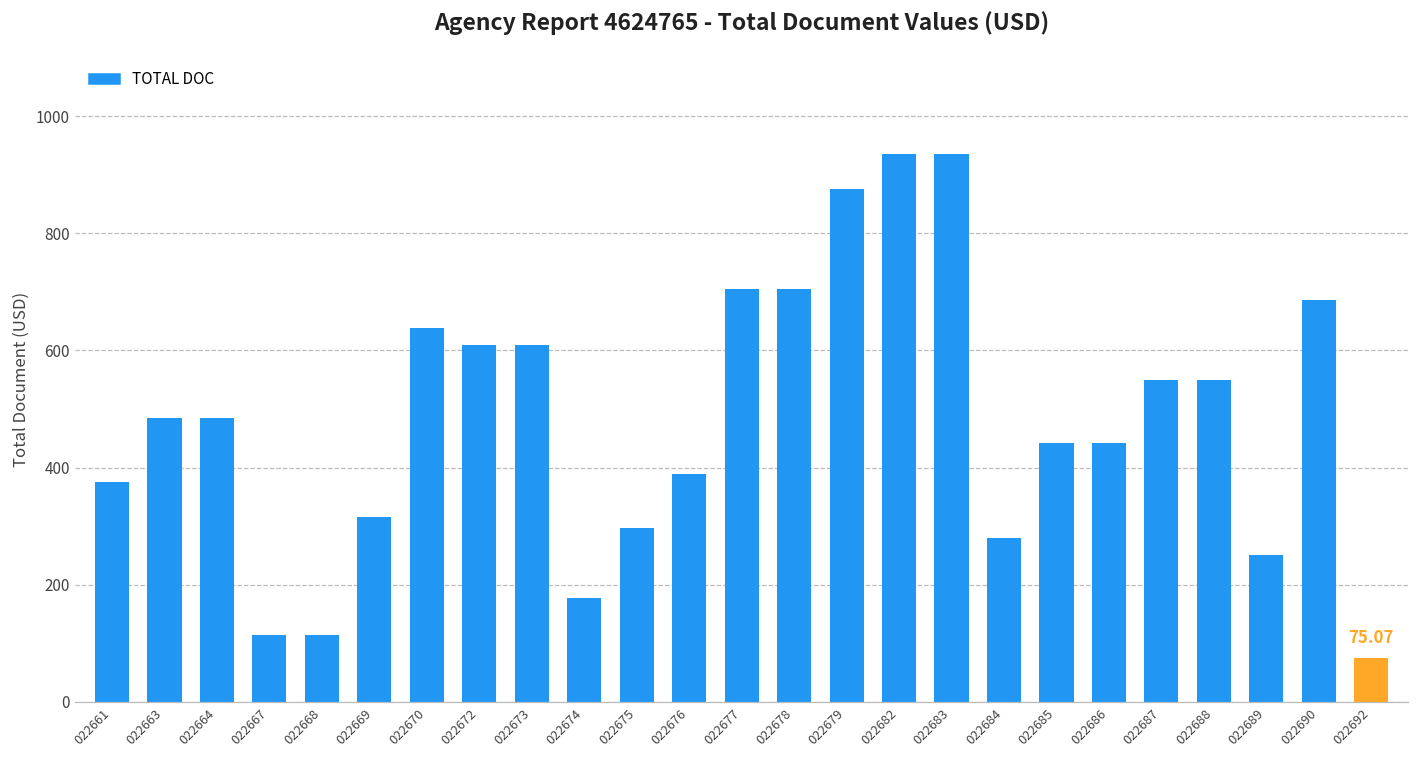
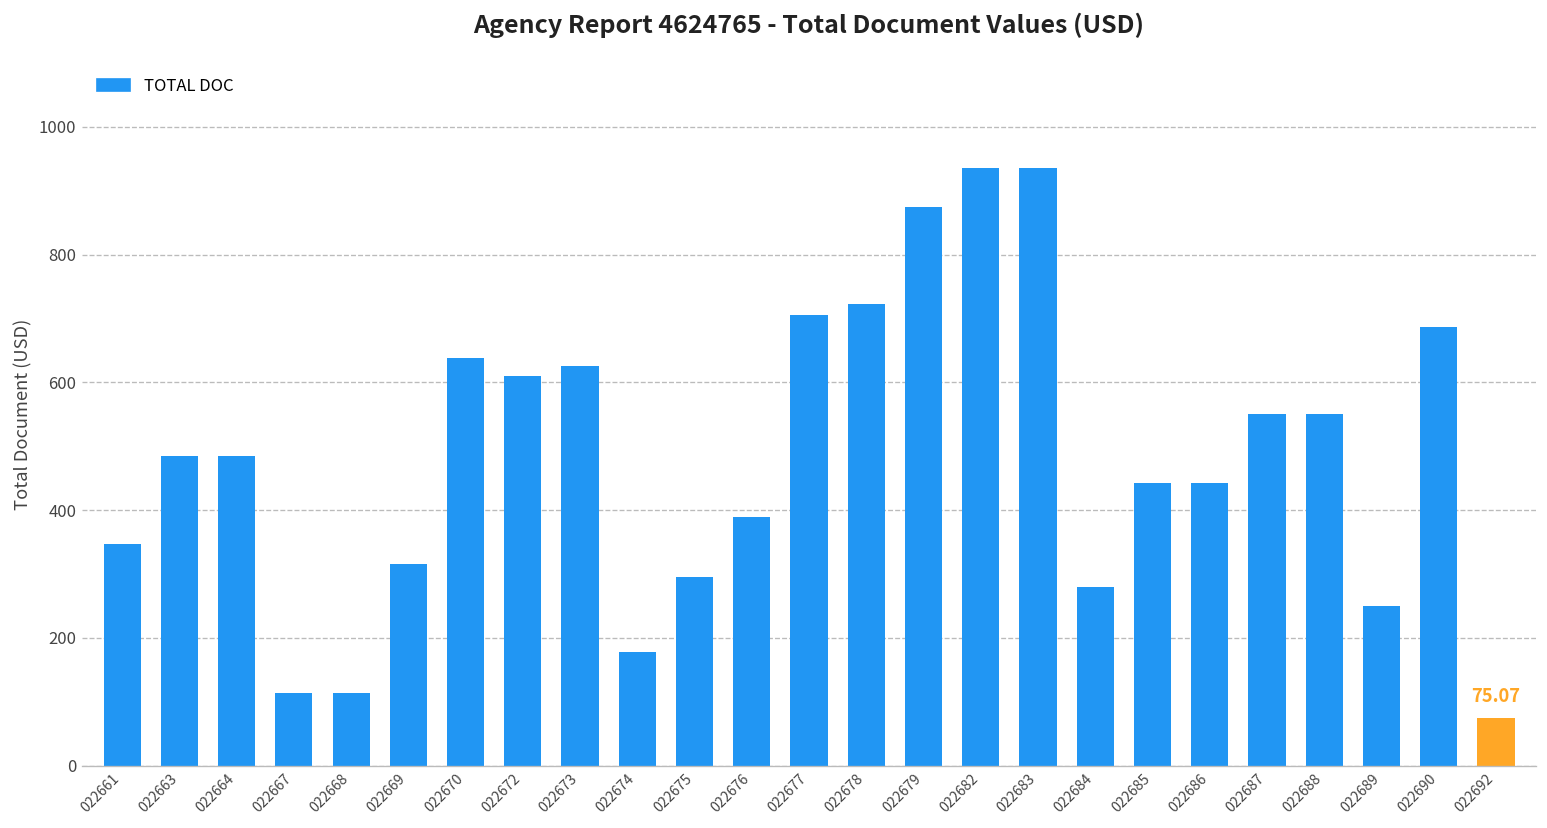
022661: 380 -> 350
022673: 610 -> 630
022678: 710 -> 720
